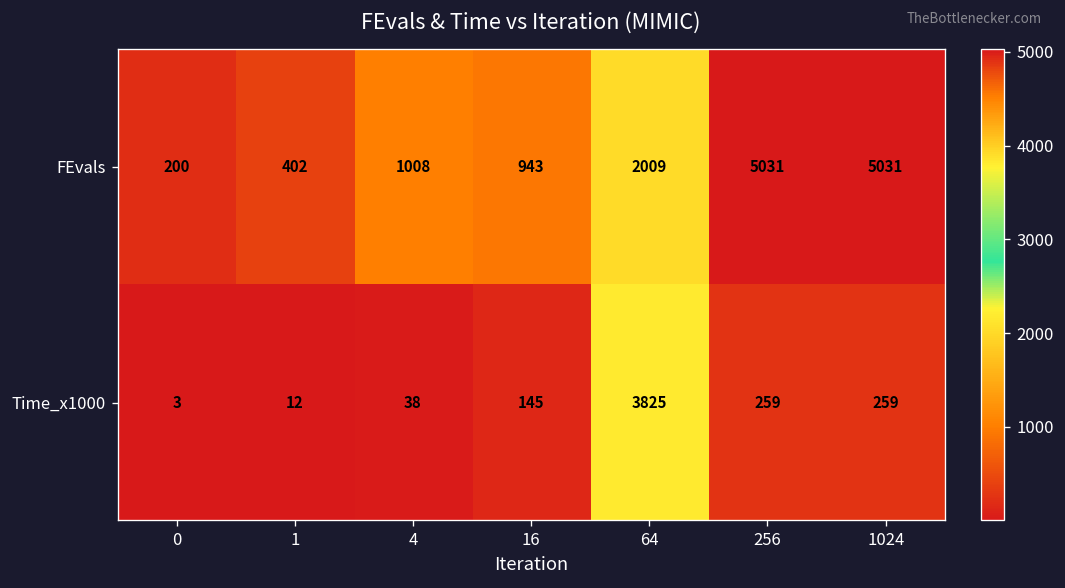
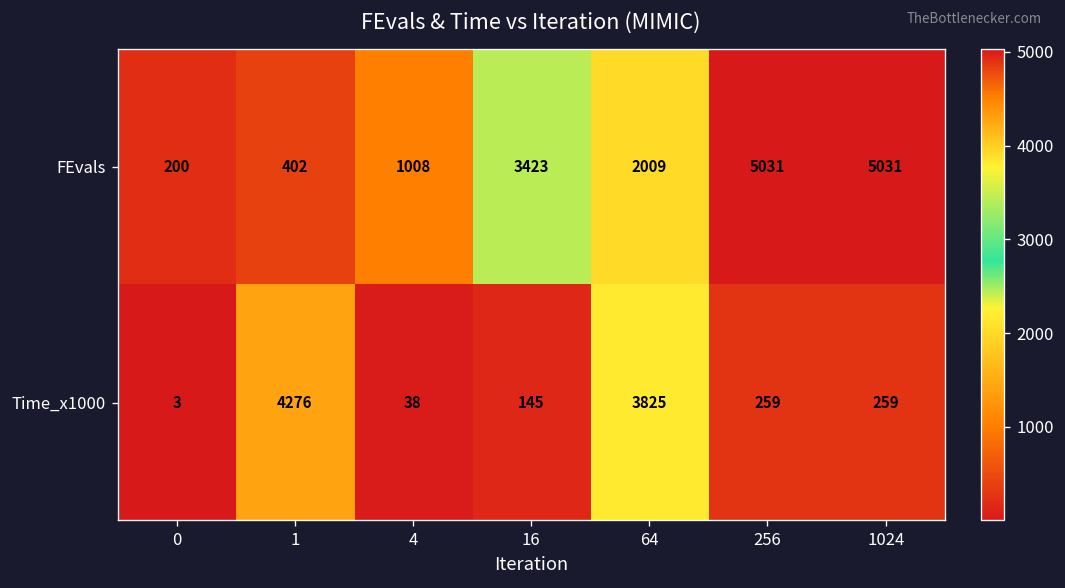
FEvals, 16: 943 -> 3423
Time_x1000, 1: 12 -> 4276
